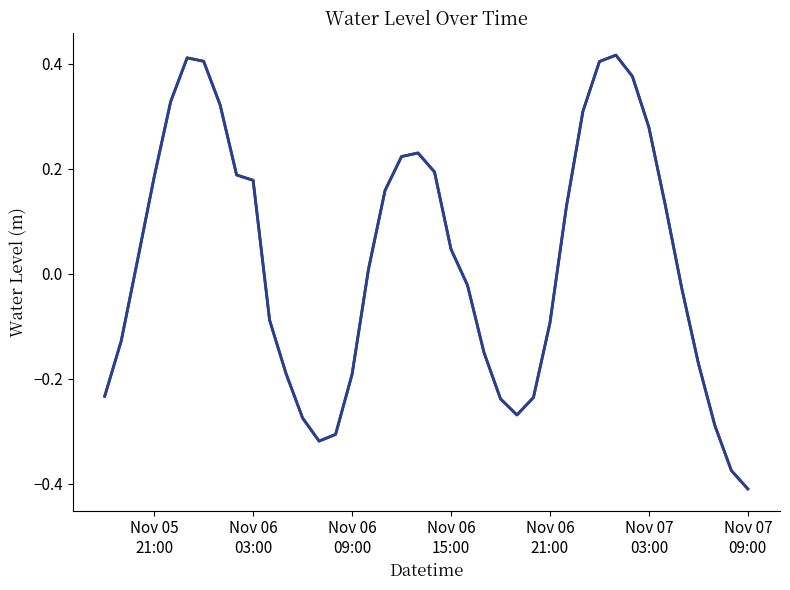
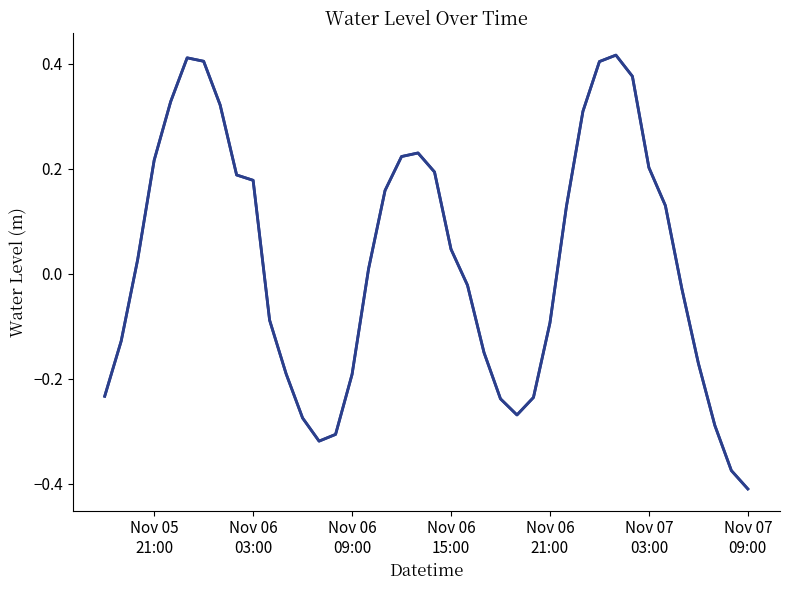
Nov 05 21:00: 0.18 -> 0.22
Nov 07 03:00: 0.28 -> 0.20
